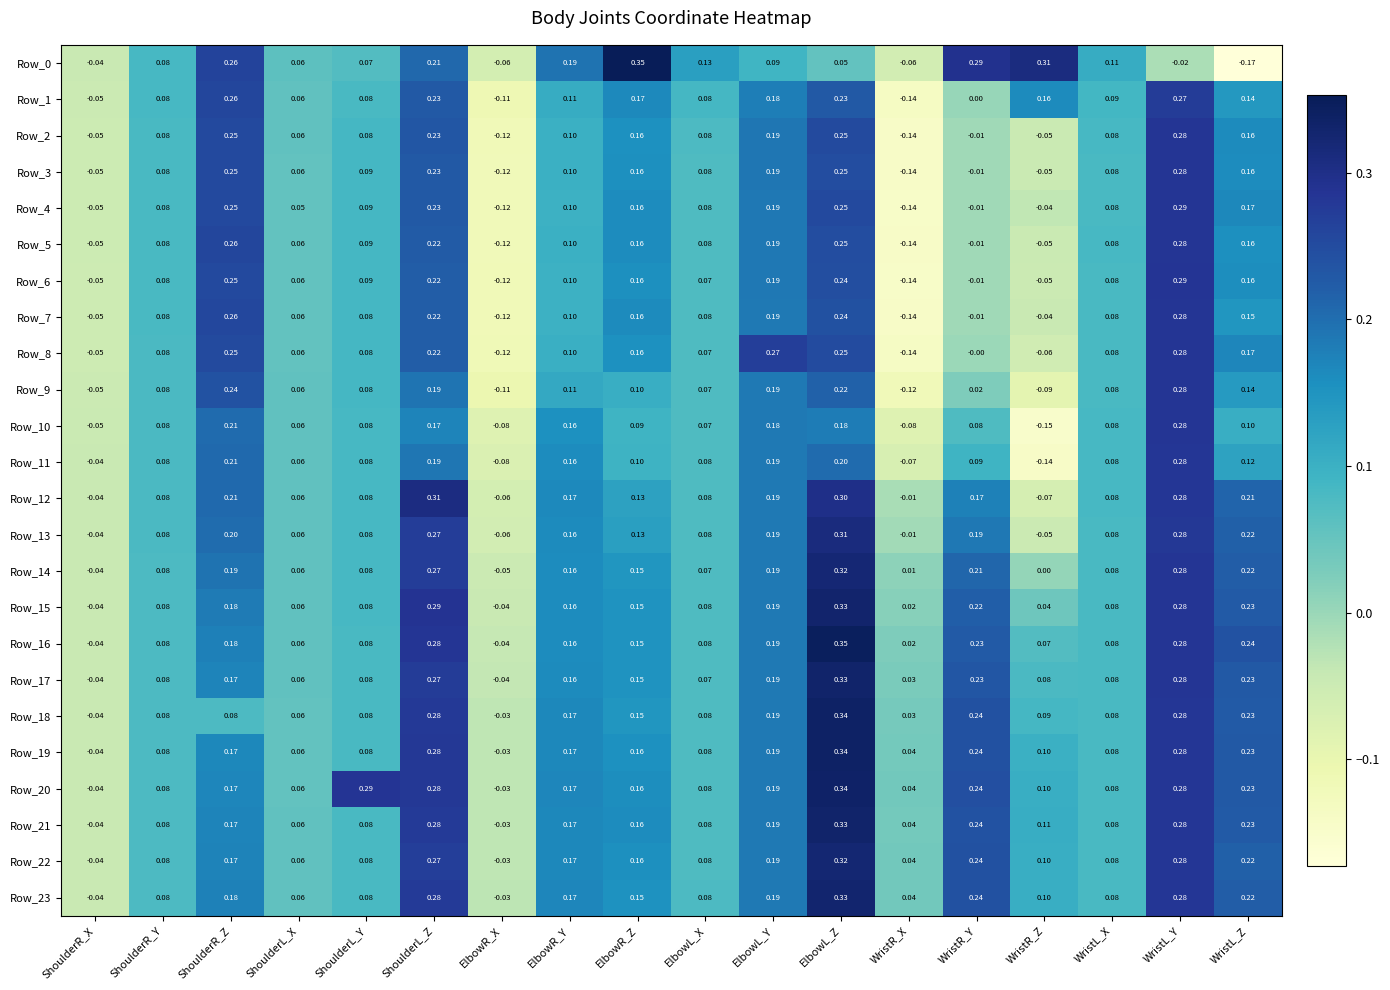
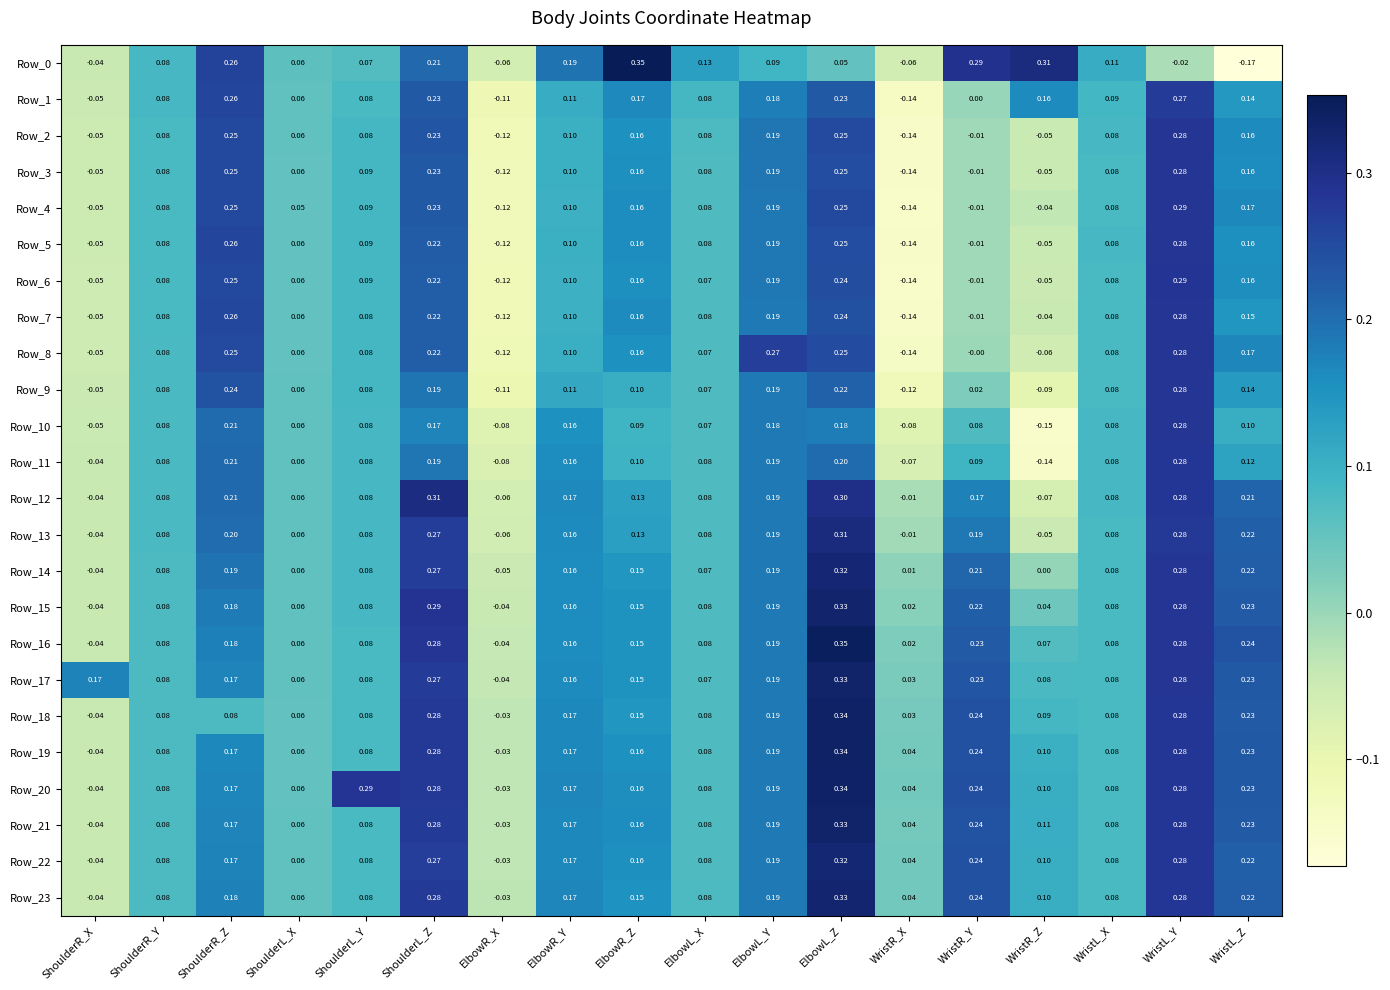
Row_17, ShoulderR_X: -0.04 -> 0.17
